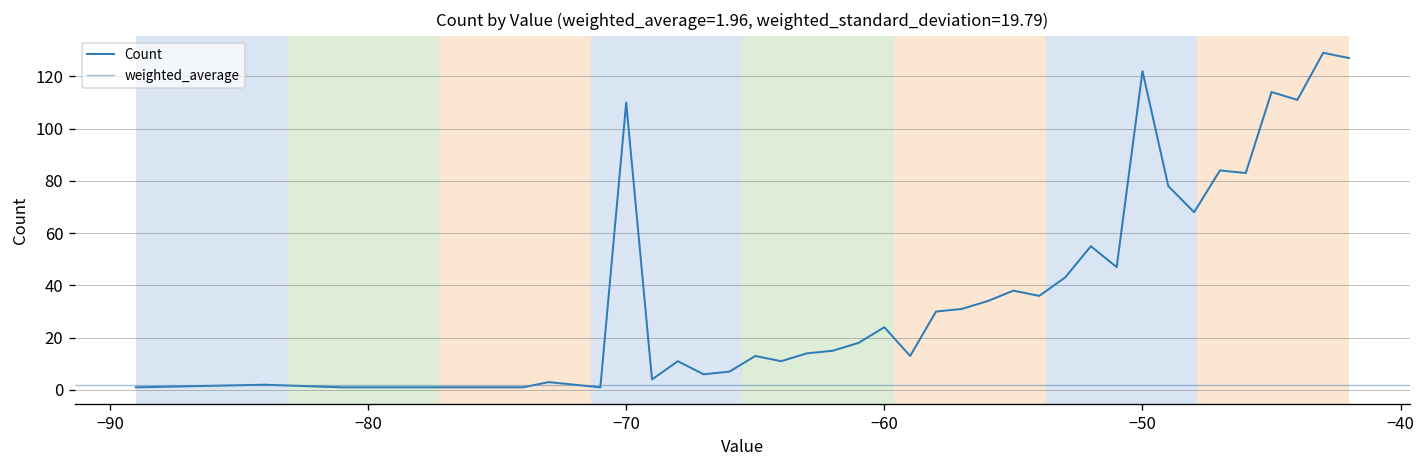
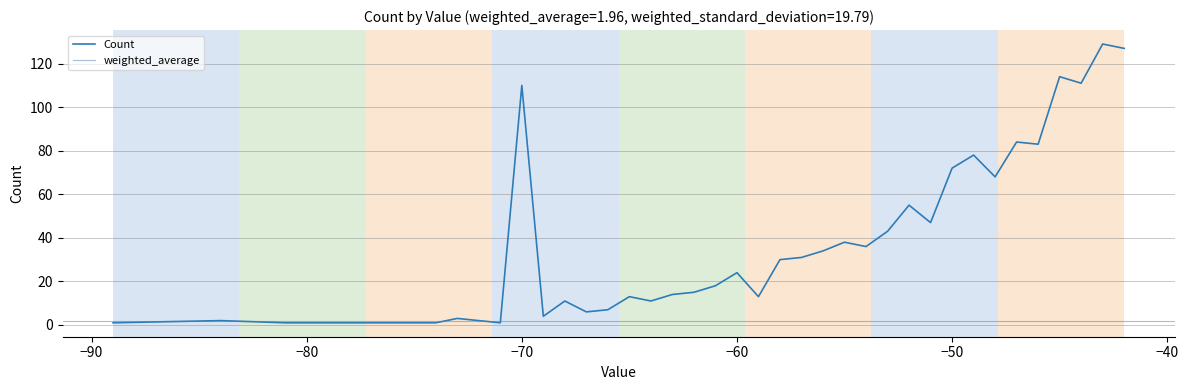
−50: 122 -> 72
